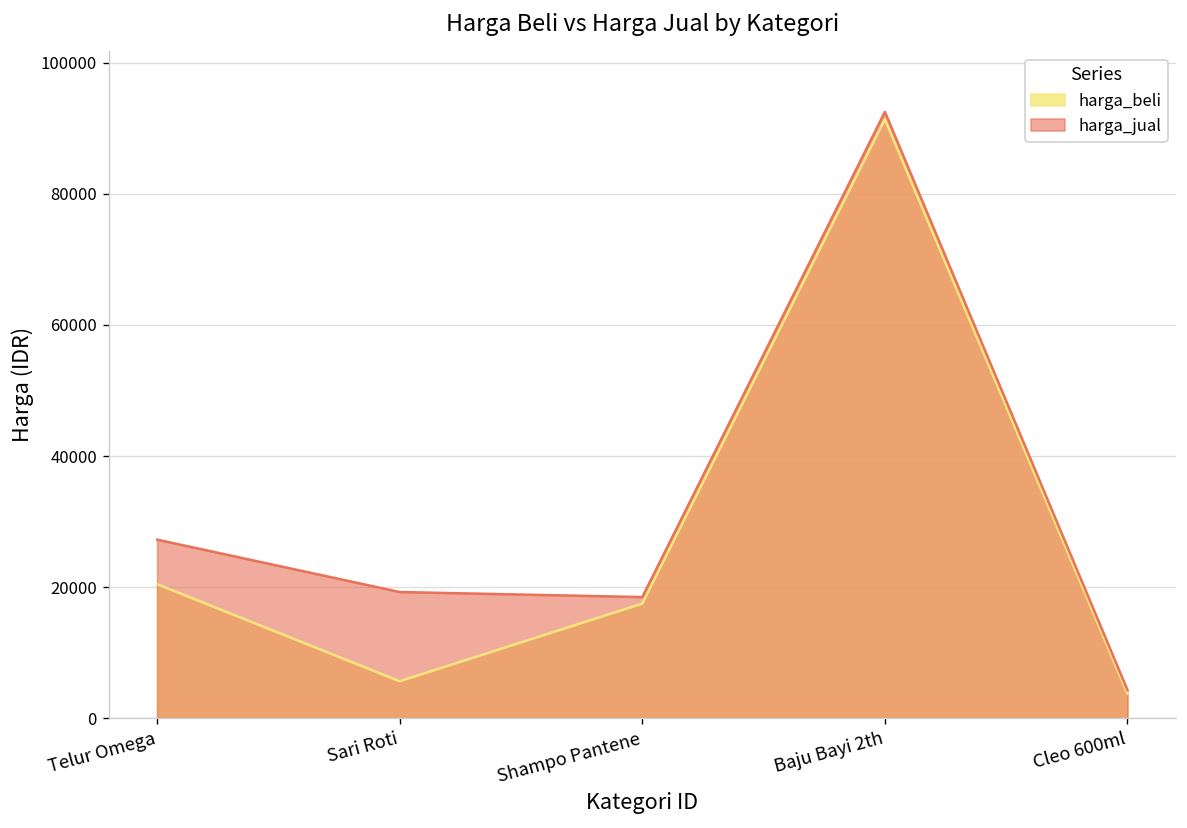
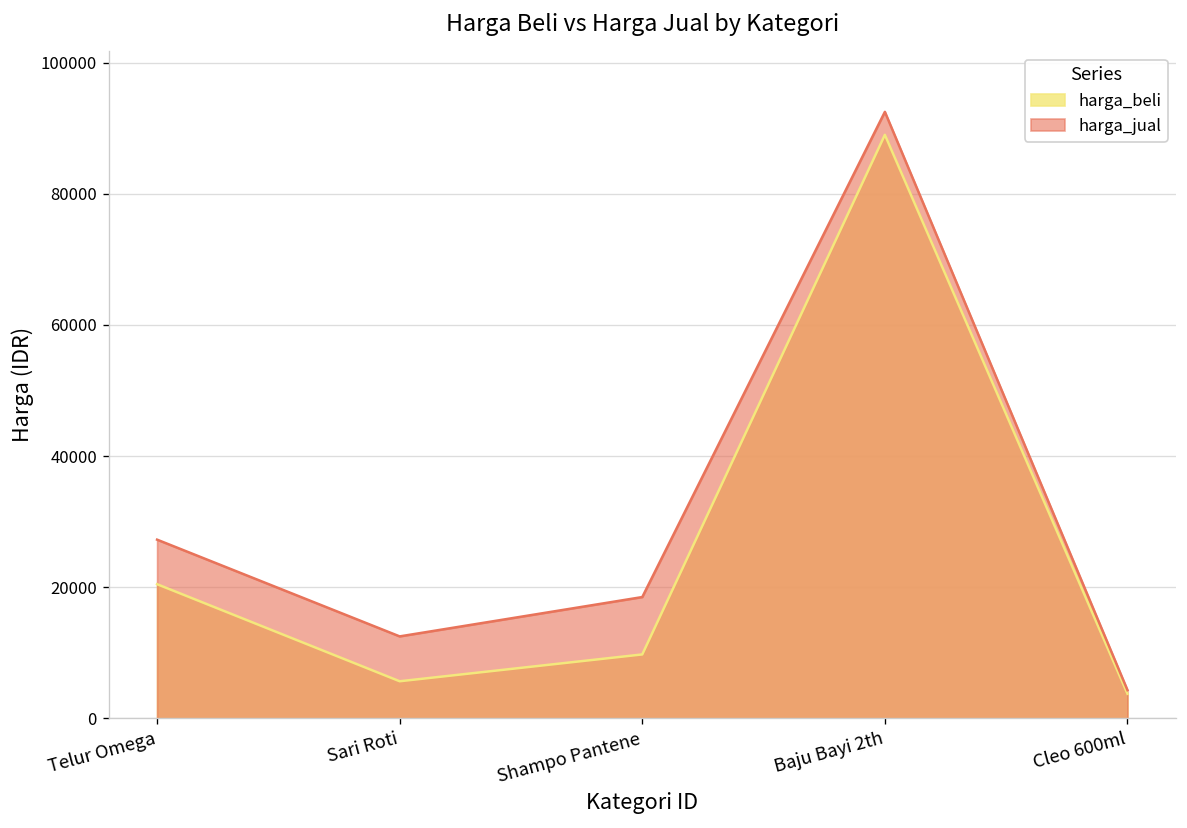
harga_jual, Sari Roti: 19000 -> 13000
harga_beli, Shampo Pantene: 18000 -> 10000
harga_beli, Baju Bayi 2th: 91000 -> 89000
